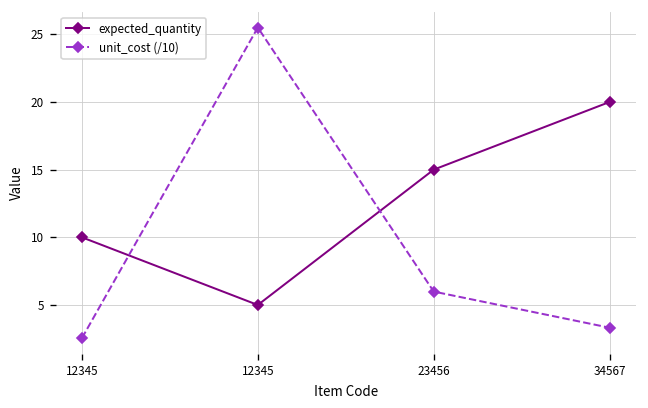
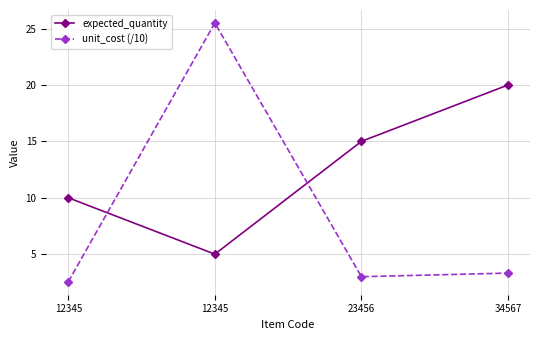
unit_cost (/10), 23456: 6.0 -> 3.0
